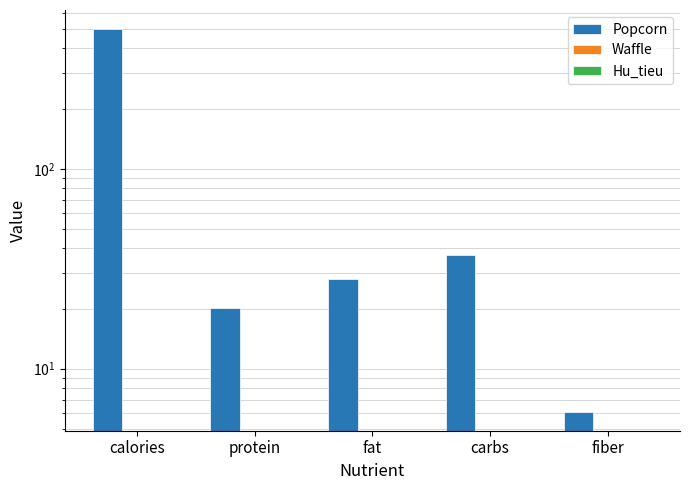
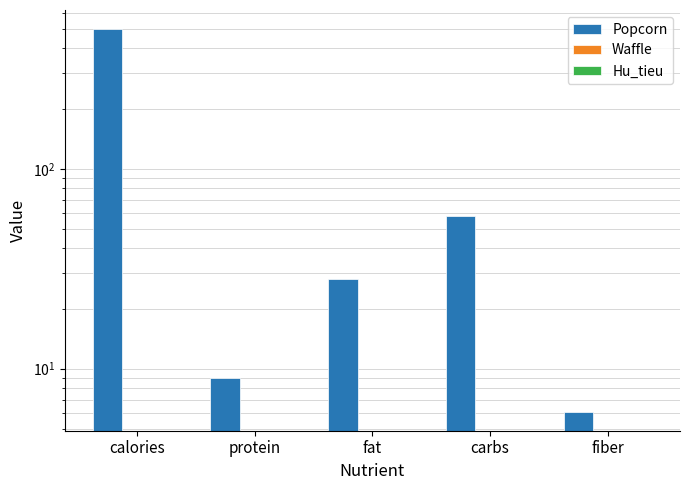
Popcorn, protein: 20 -> 9
Popcorn, carbs: 37 -> 58
